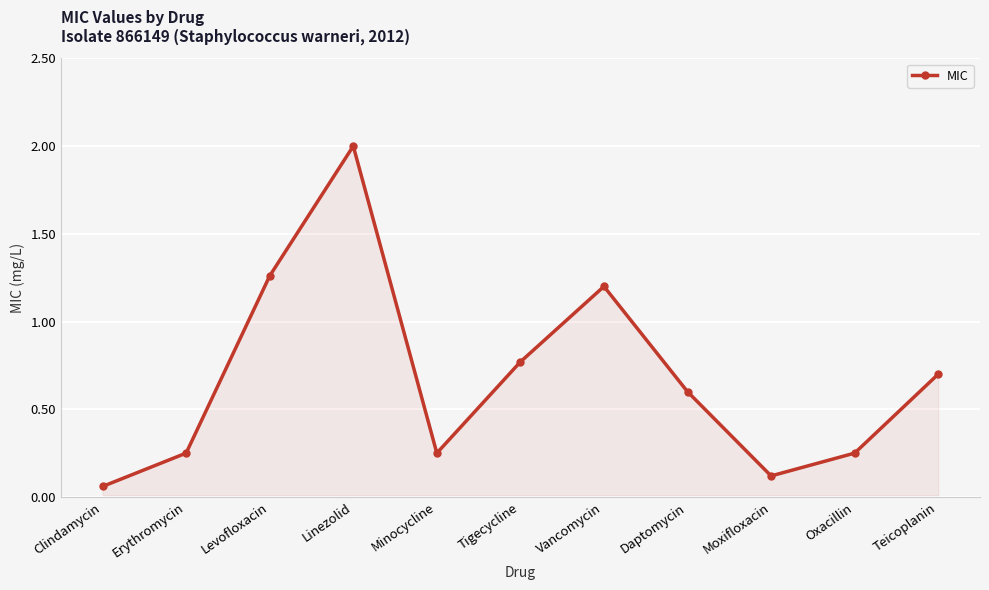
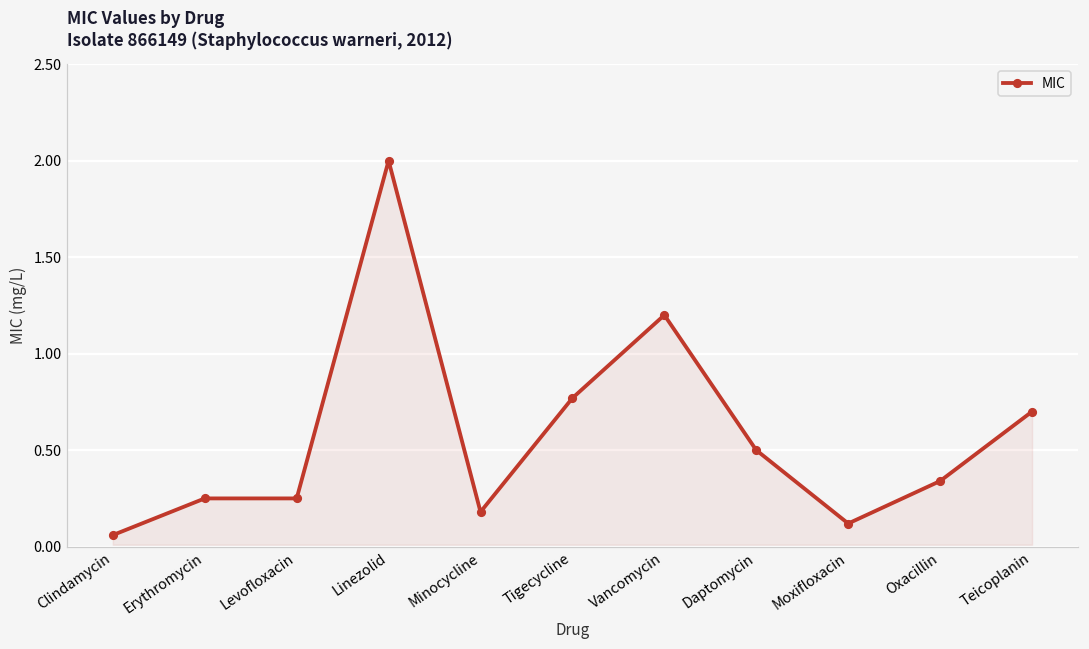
Levofloxacin: 1.26 -> 0.25
Minocycline: 0.25 -> 0.18
Daptomycin: 0.6 -> 0.5
Oxacillin: 0.25 -> 0.34
